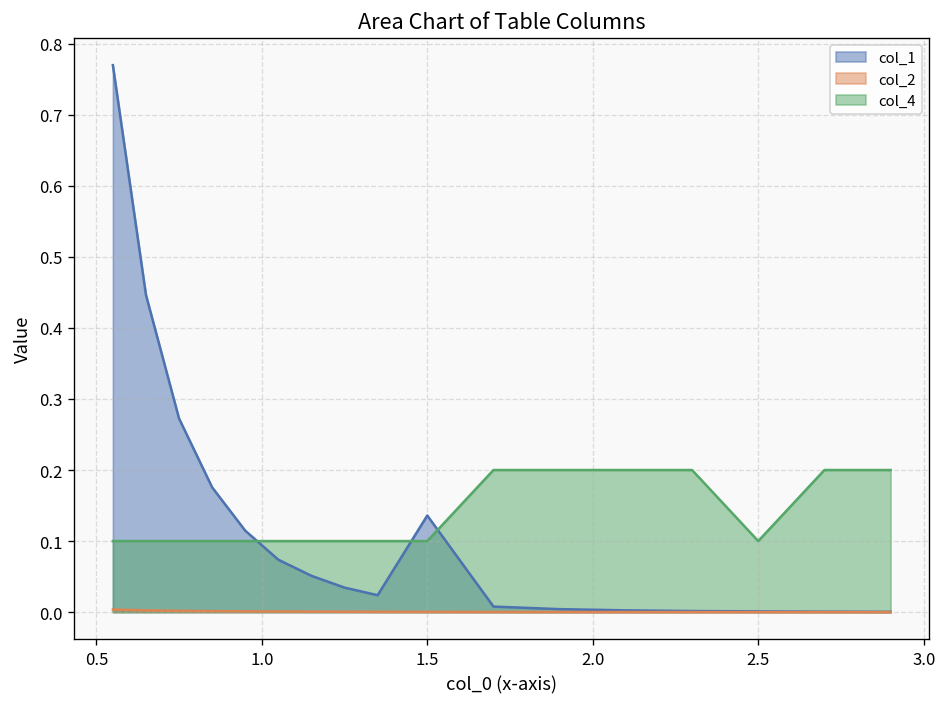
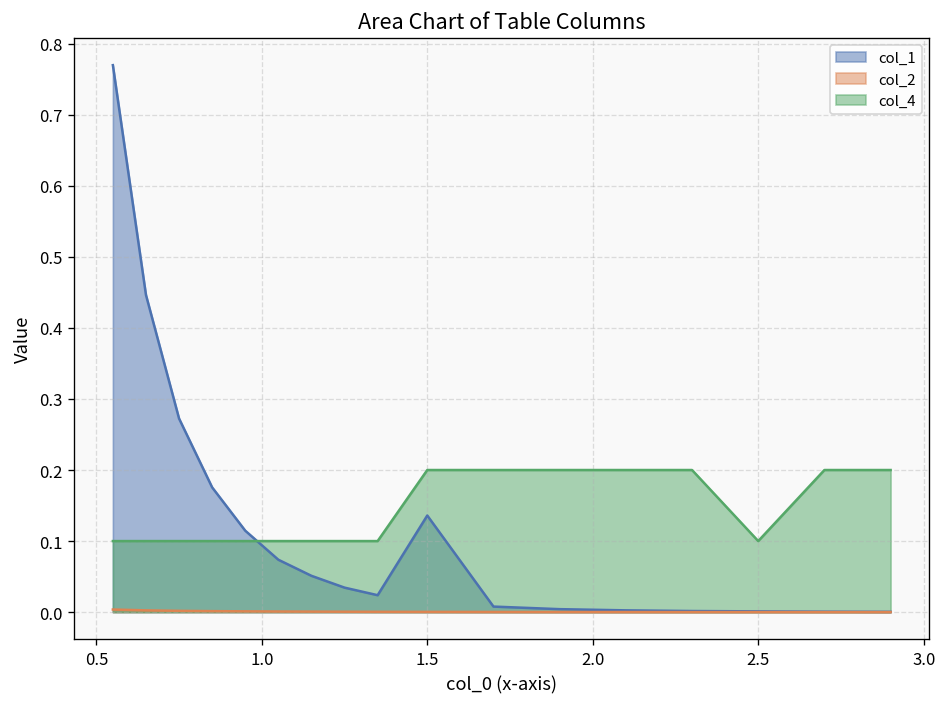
col_4, 1.5: 0.1 -> 0.2
